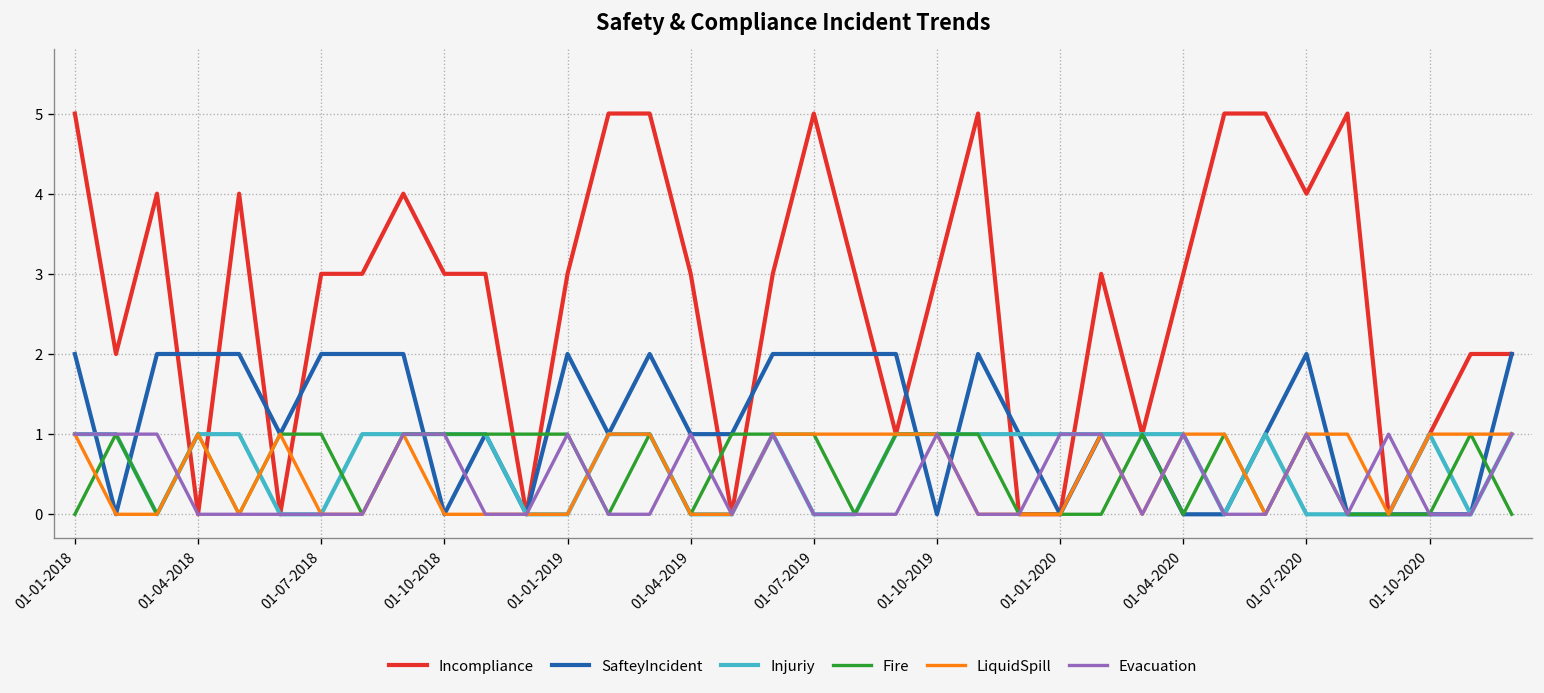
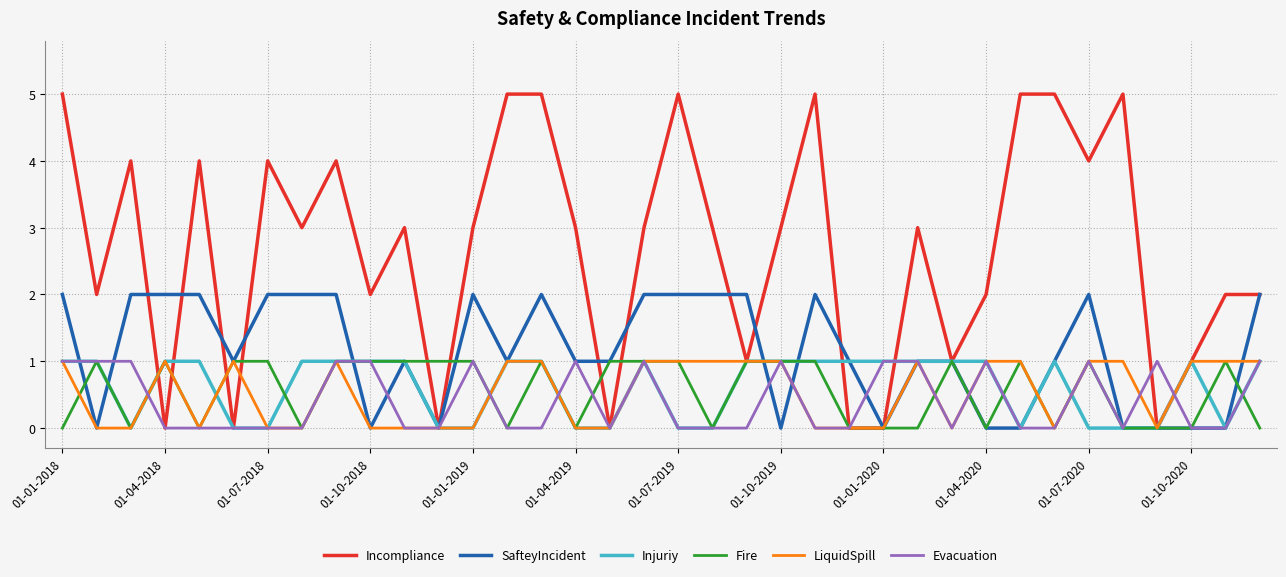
Incompliance, 01-07-2018: 3 -> 4
Incompliance, 01-10-2018: 3 -> 2
Incompliance, 01-04-2020: 3 -> 2
